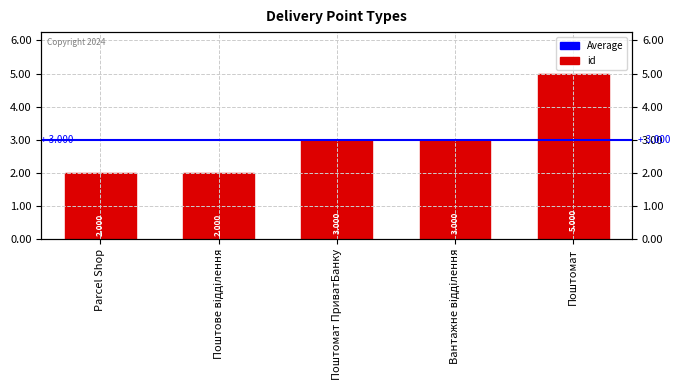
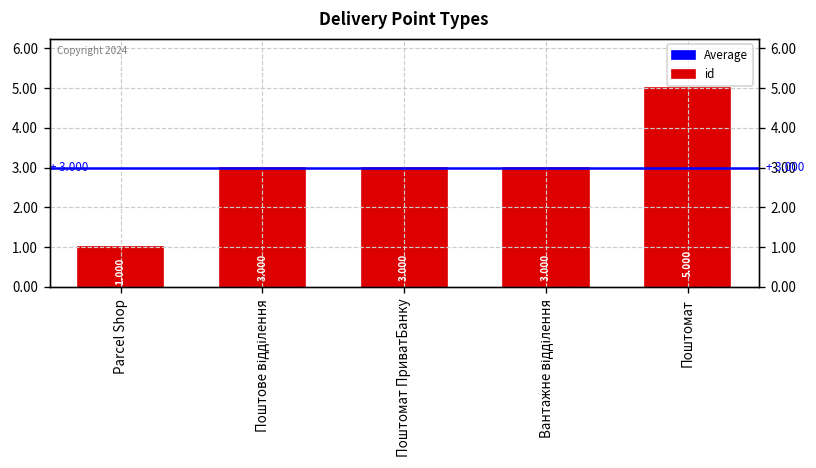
Parcel Shop: 2.000 -> 1.000
Поштове відділення: 2.000 -> 3.000
